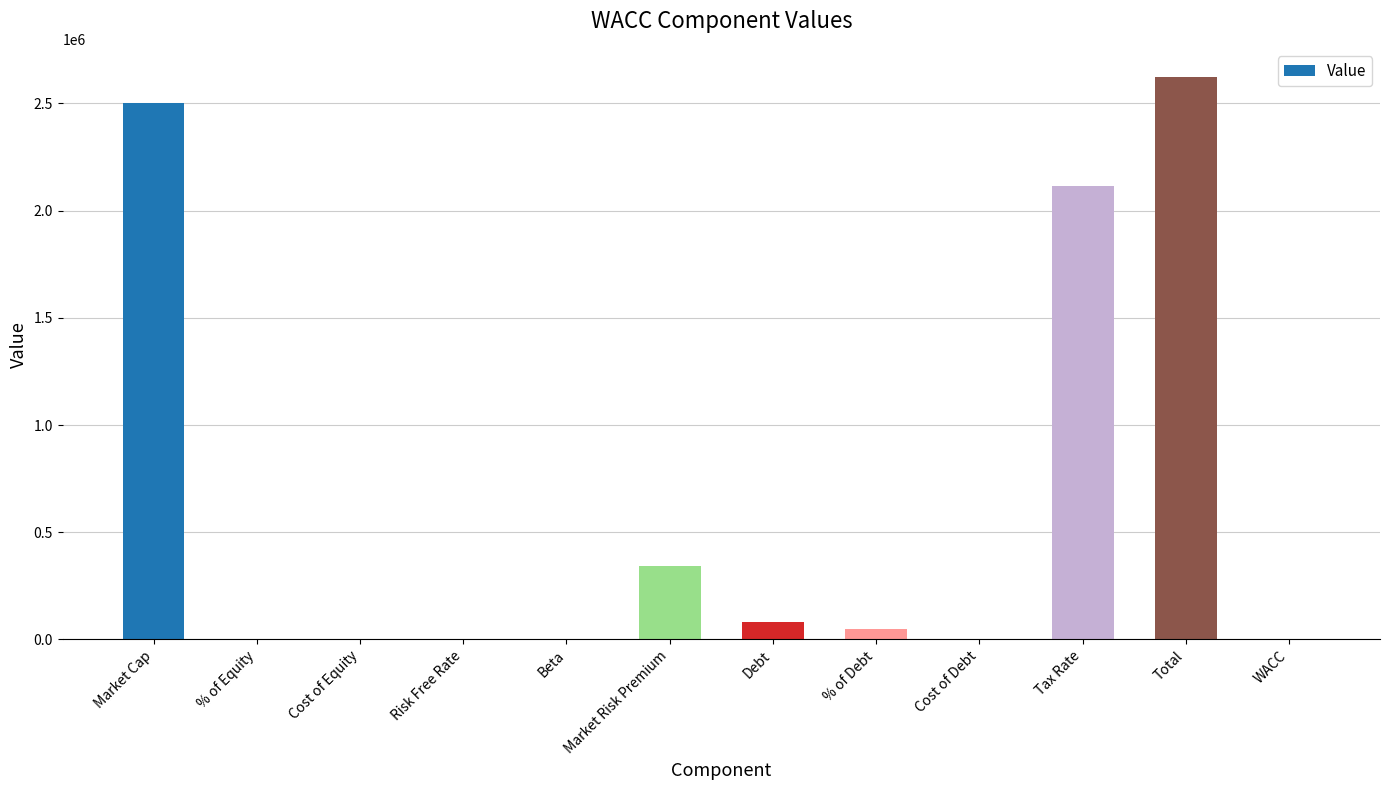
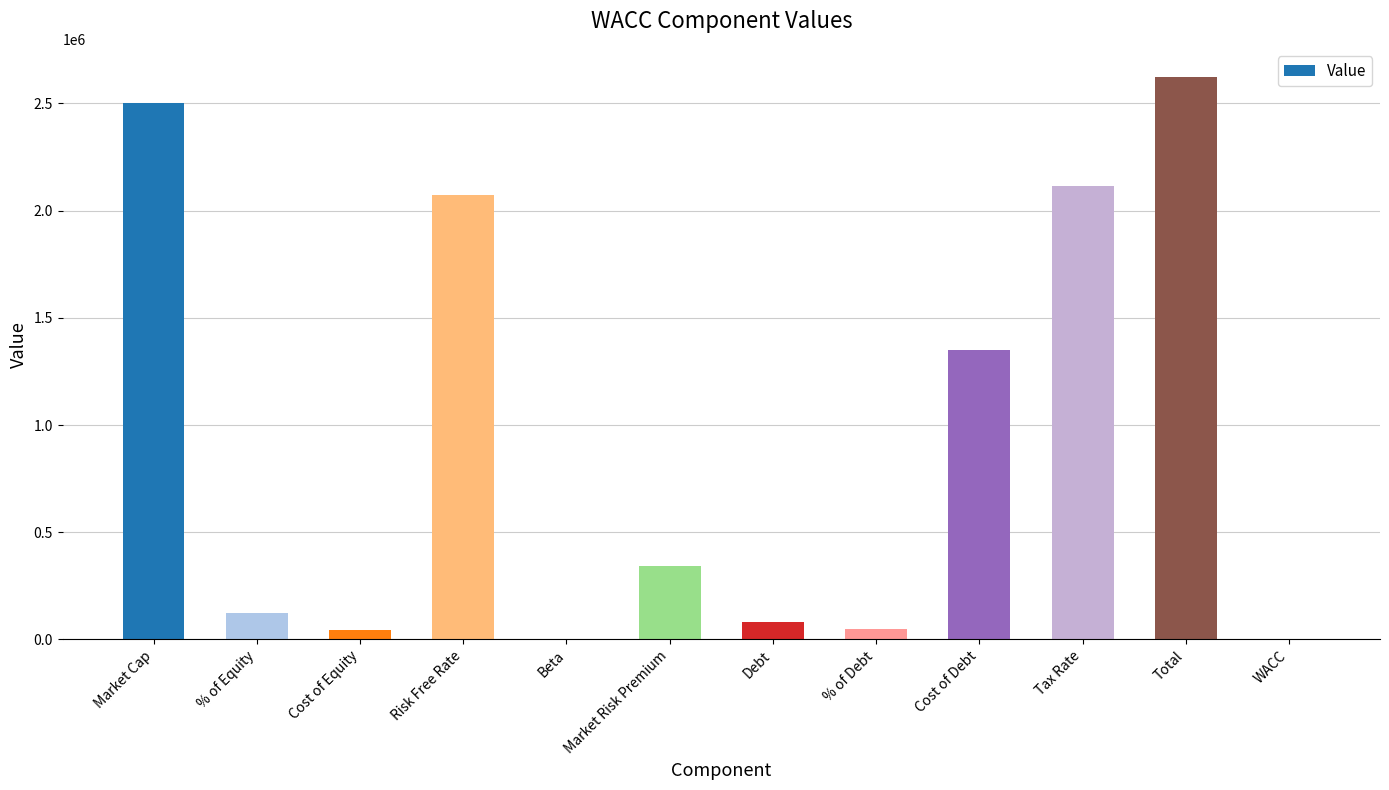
% of Equity: 0 -> 120000
Cost of Equity: 0 -> 40000
Risk Free Rate: 0 -> 2080000
Cost of Debt: 0 -> 1350000
